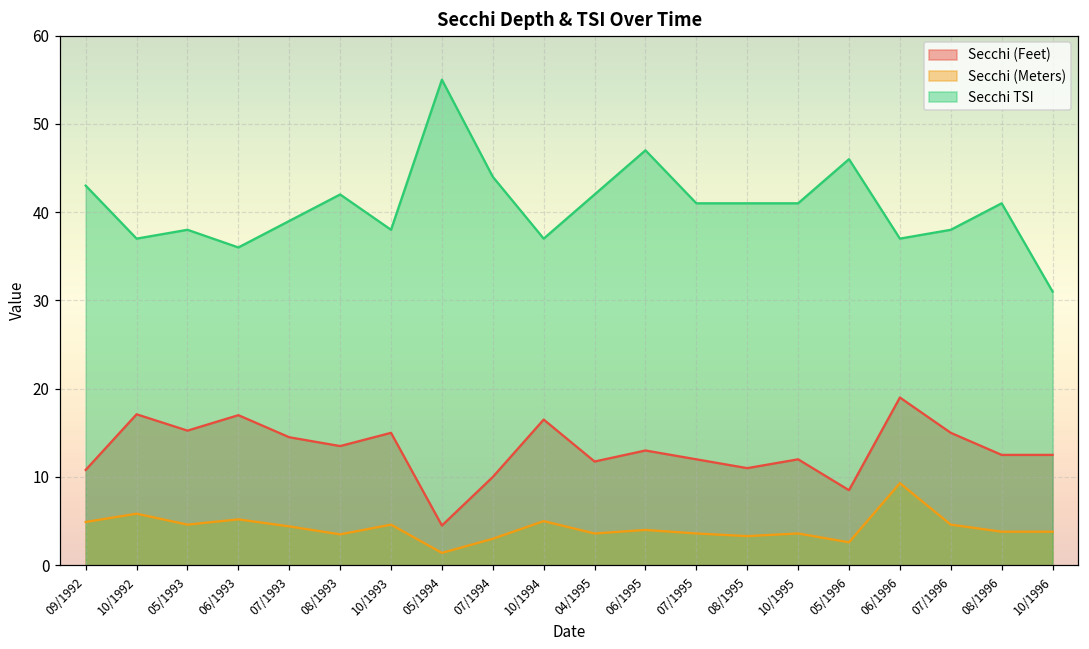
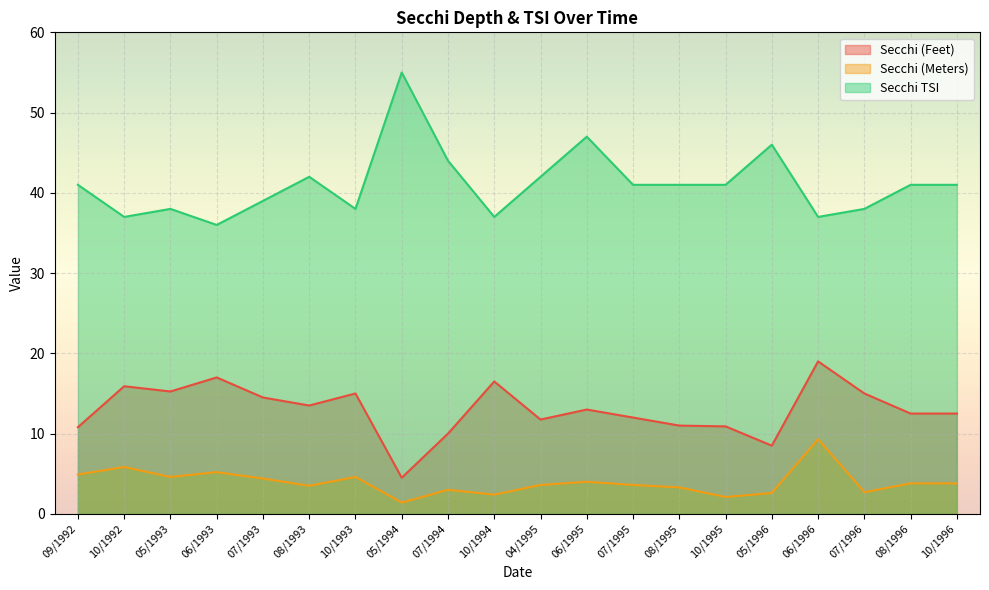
Secchi TSI, 09/1992: 43 -> 41
Secchi (Feet), 10/1992: 17 -> 16
Secchi (Meters), 10/1994: 5 -> 2
Secchi (Feet), 10/1995: 12 -> 11
Secchi (Meters), 10/1995: 4 -> 2
Secchi (Meters), 07/1996: 5 -> 3
Secchi TSI, 10/1996: 31 -> 41
